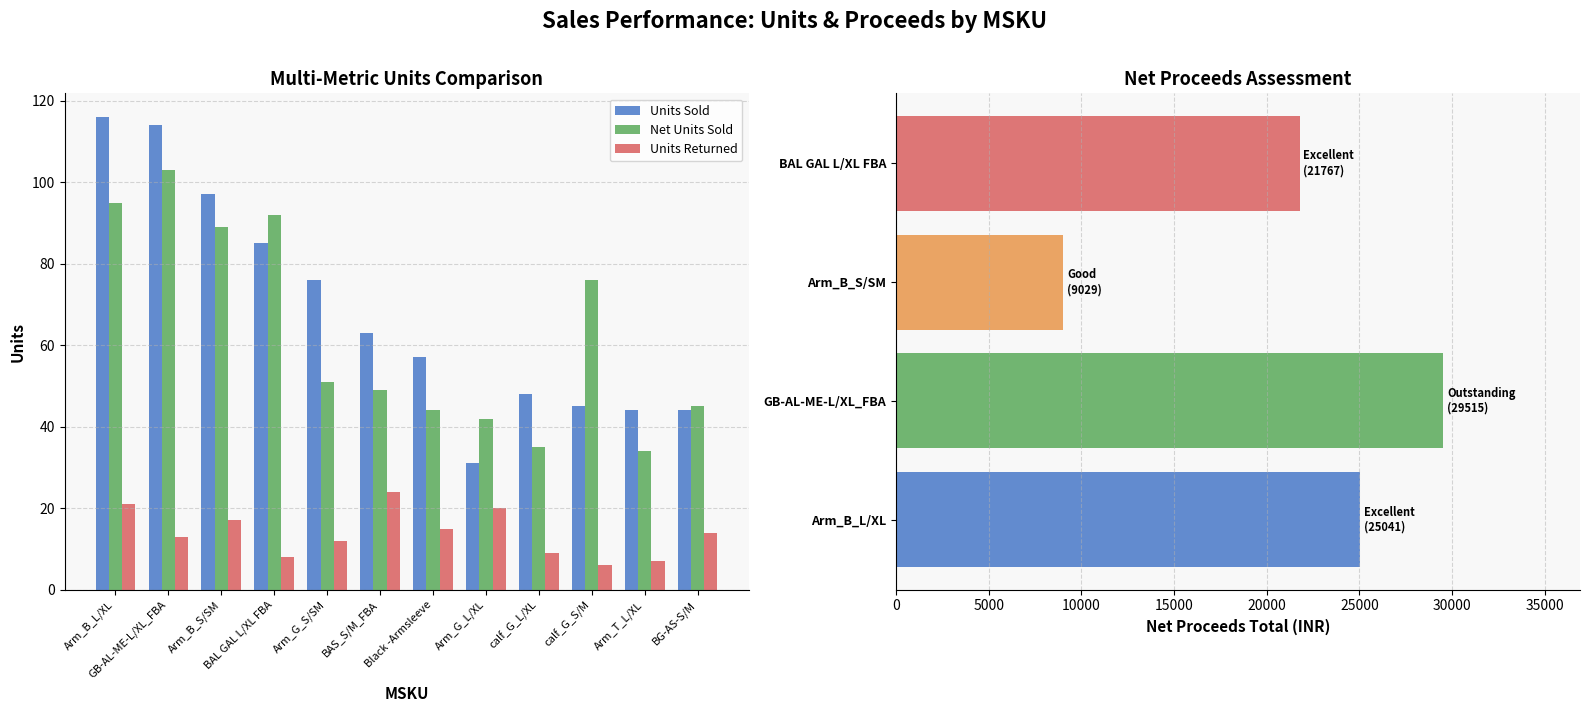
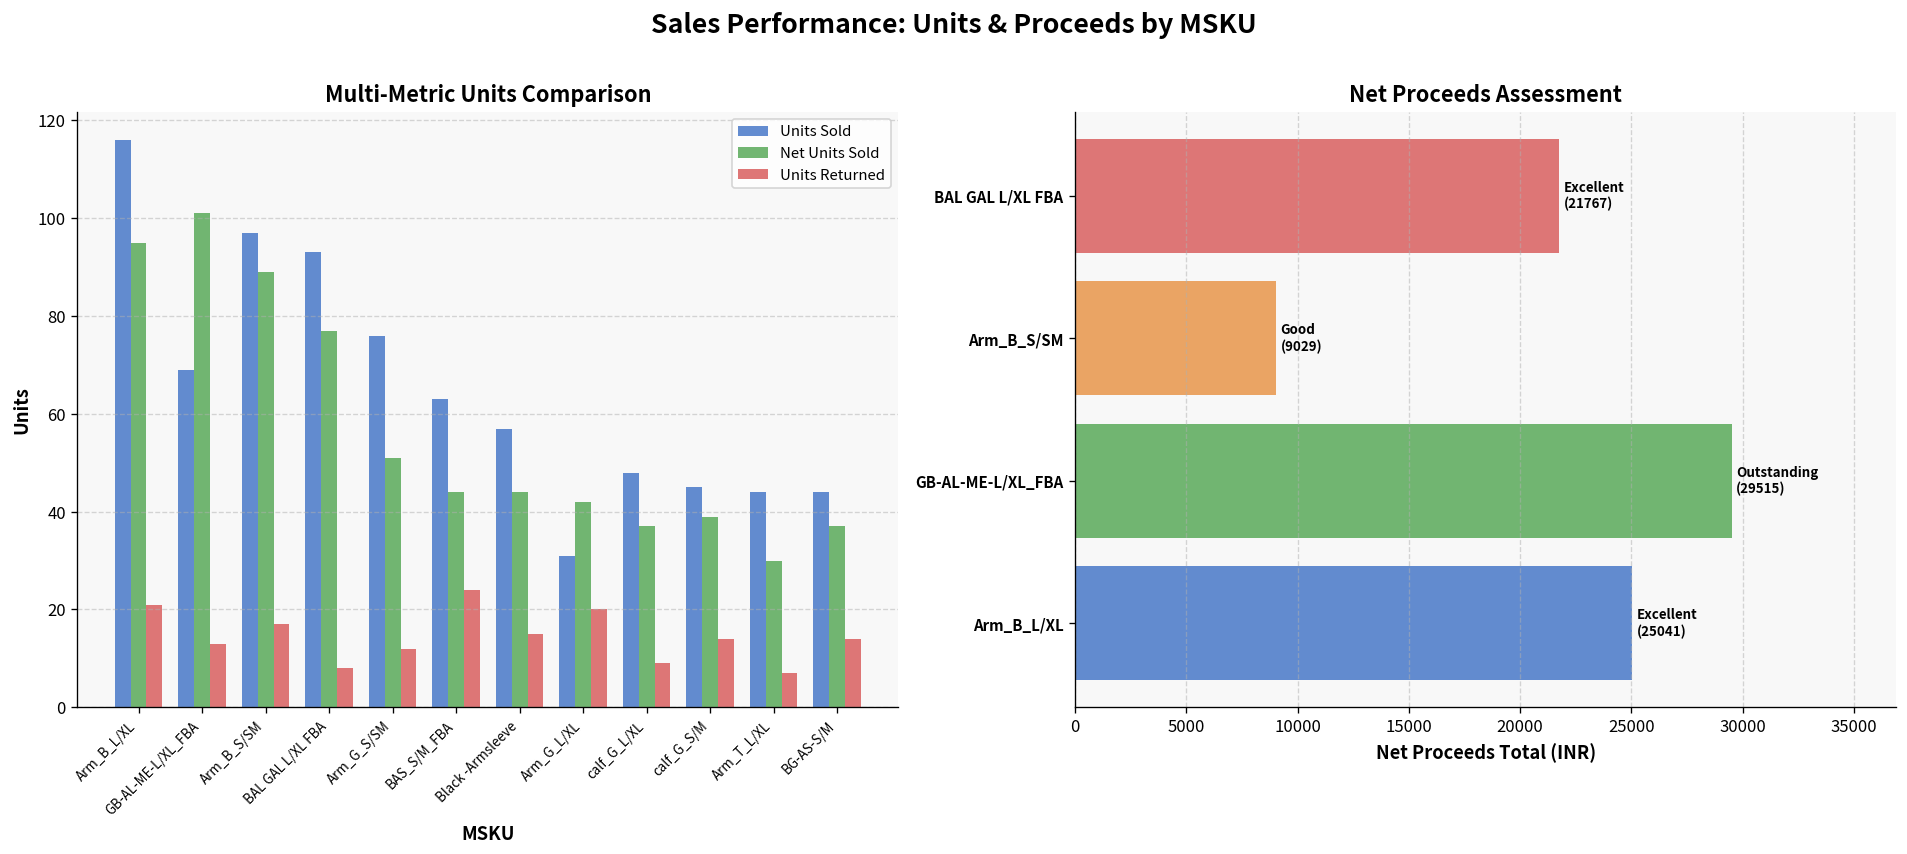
Multi-Metric Units Comparison, Units Sold, GB-AL-ME-L/XL_FBA: 114 -> 69
Multi-Metric Units Comparison, Net Units Sold, GB-AL-ME-L/XL_FBA: 103 -> 101
Multi-Metric Units Comparison, Units Sold, BAL GAL L/XL FBA: 85 -> 93
Multi-Metric Units Comparison, Net Units Sold, BAL GAL L/XL FBA: 92 -> 77
Multi-Metric Units Comparison, Net Units Sold, BAS_S/M_FBA: 49 -> 44
Multi-Metric Units Comparison, Net Units Sold, calf_G_L/XL: 35 -> 37
Multi-Metric Units Comparison, Net Units Sold, calf_G_S/M: 76 -> 39
Multi-Metric Units Comparison, Units Returned, calf_G_S/M: 6 -> 14
Multi-Metric Units Comparison, Net Units Sold, Arm_T_L/XL: 34 -> 30
Multi-Metric Units Comparison, Net Units Sold, BG-AS-S/M: 45 -> 37
